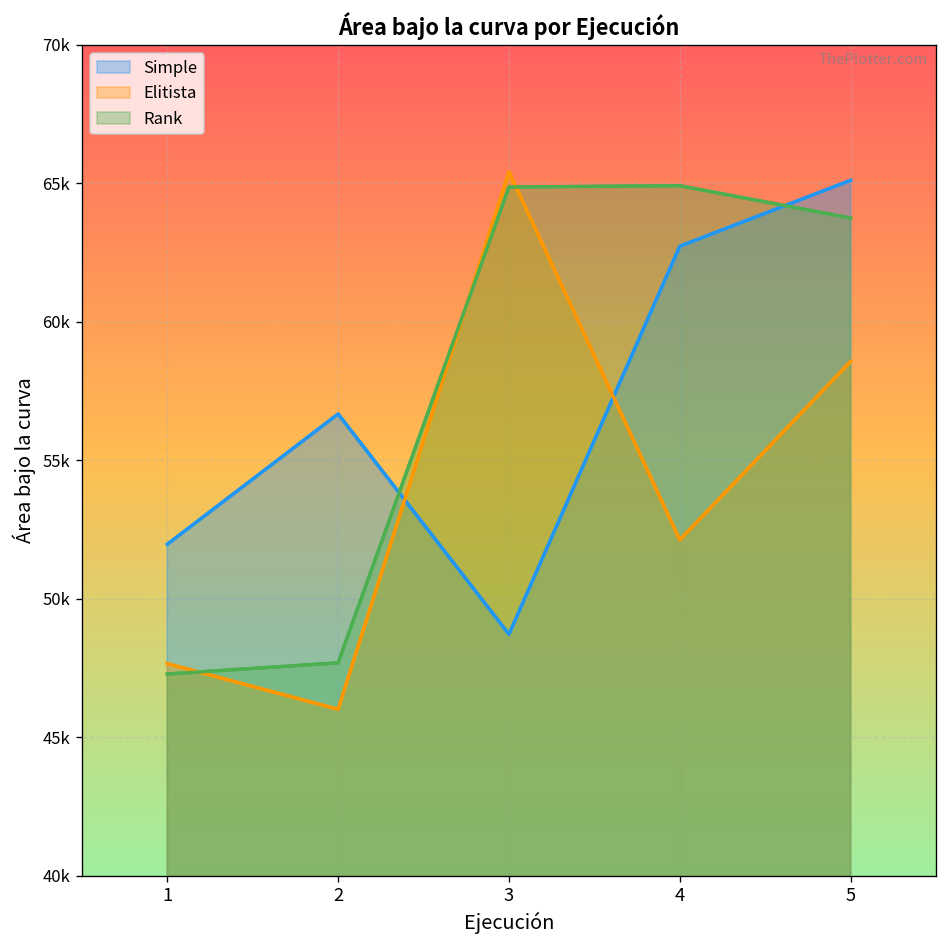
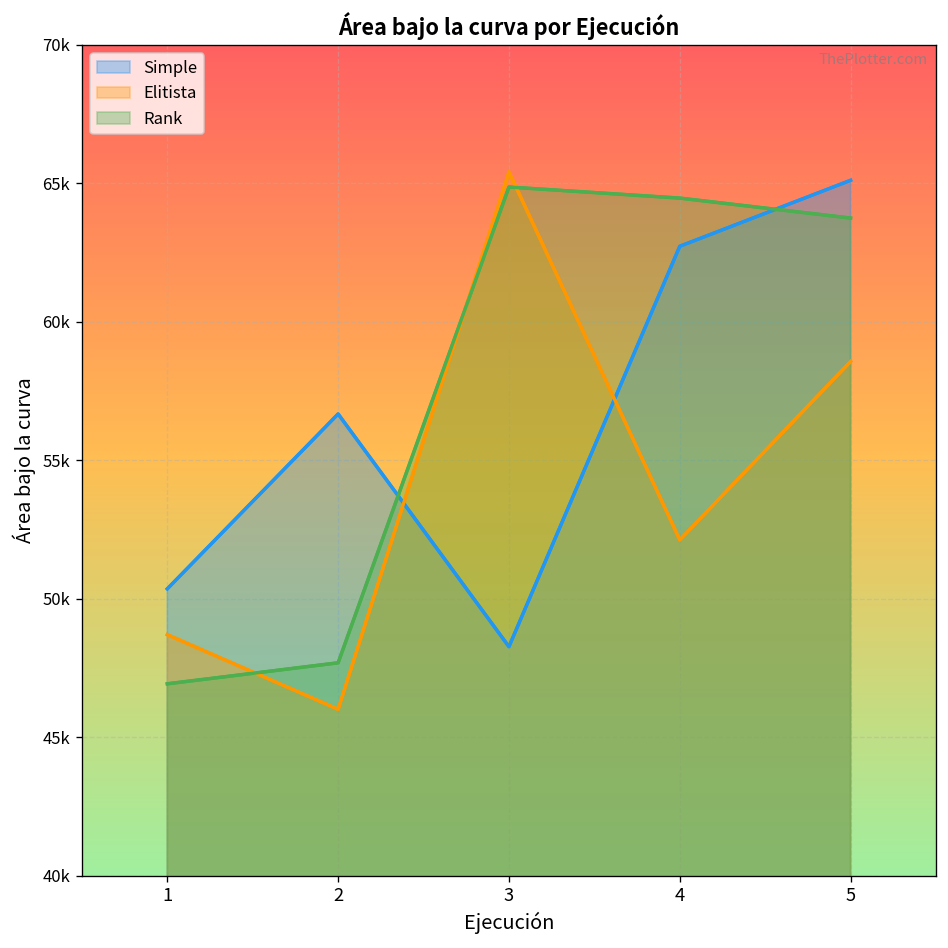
Simple, 1: 52000 -> 50400
Elitista, 1: 47700 -> 48700
Rank, 1: 47300 -> 46900
Simple, 3: 48700 -> 48300
Rank, 4: 64900 -> 64500
